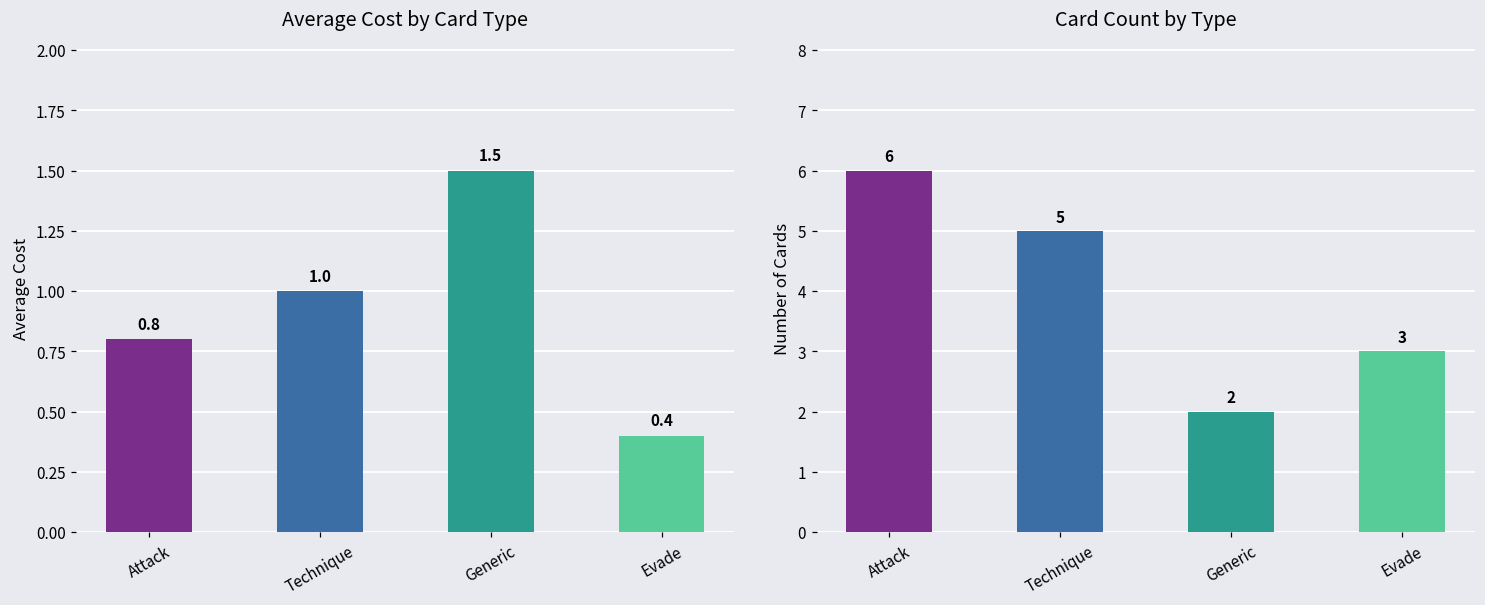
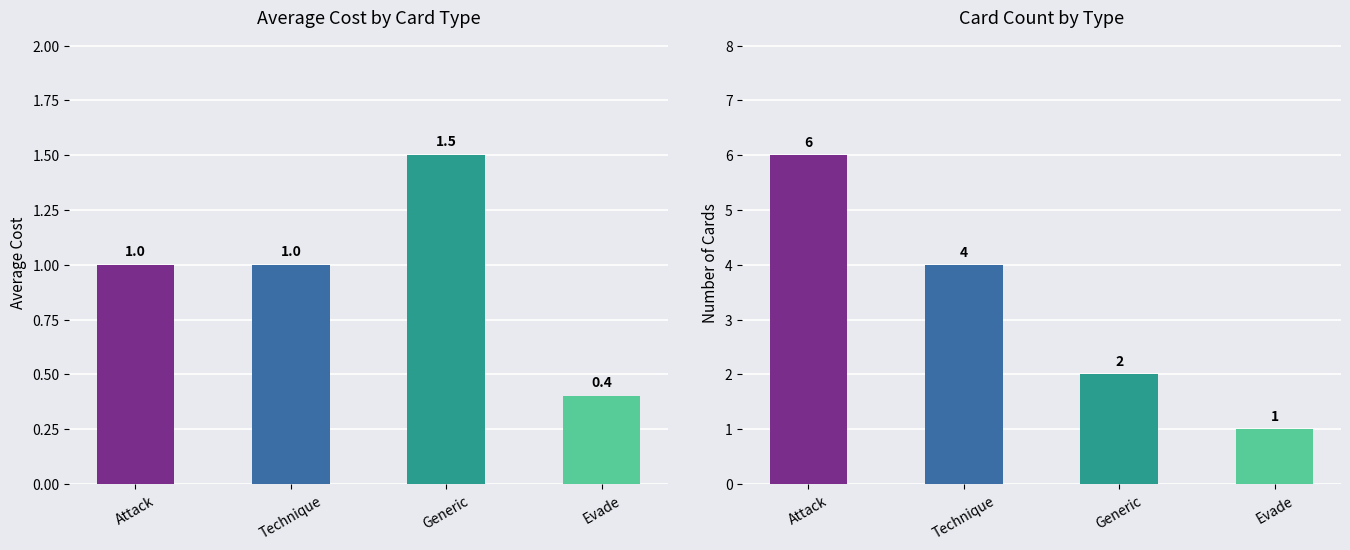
Average Cost by Card Type, Attack: 0.8 -> 1.0
Card Count by Type, Technique: 5 -> 4
Card Count by Type, Evade: 3 -> 1
